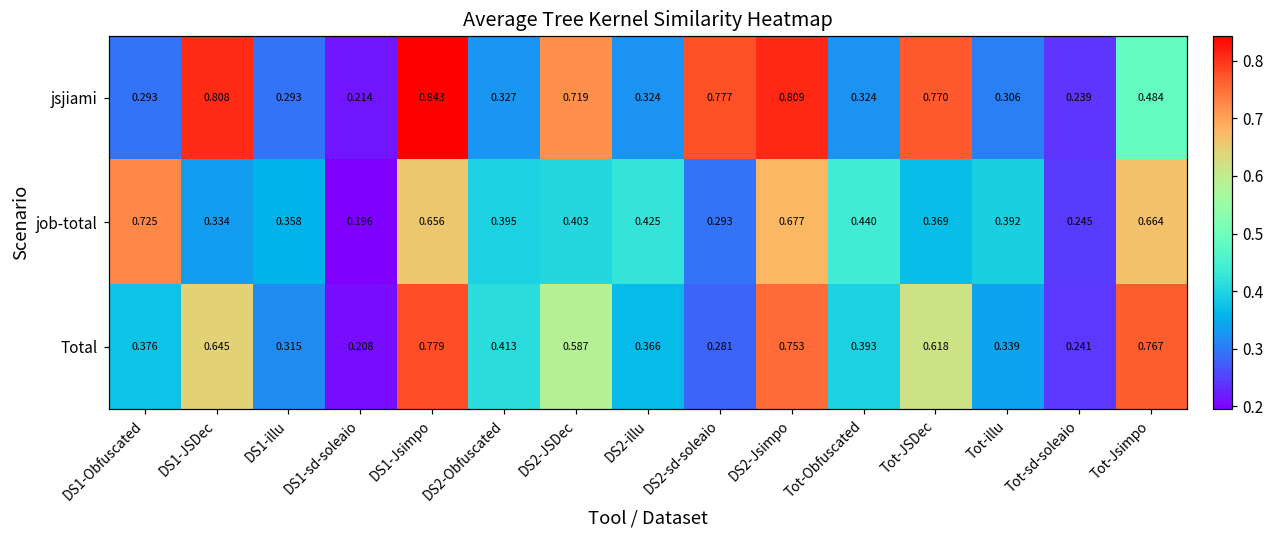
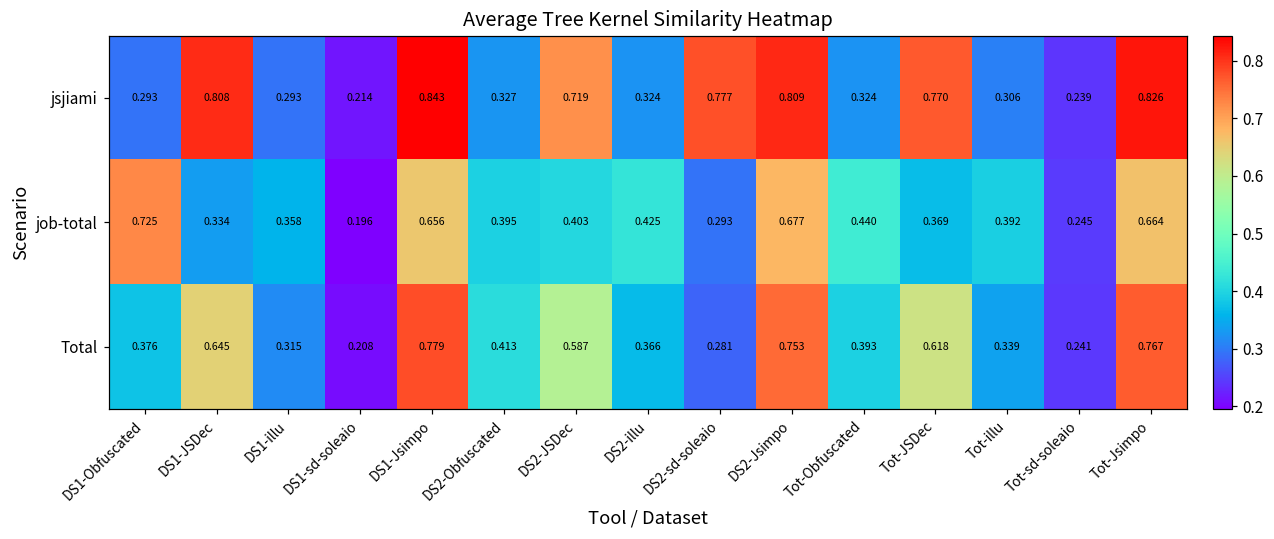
jsjiami, Tot-Jsimpo: 0.484 -> 0.826
